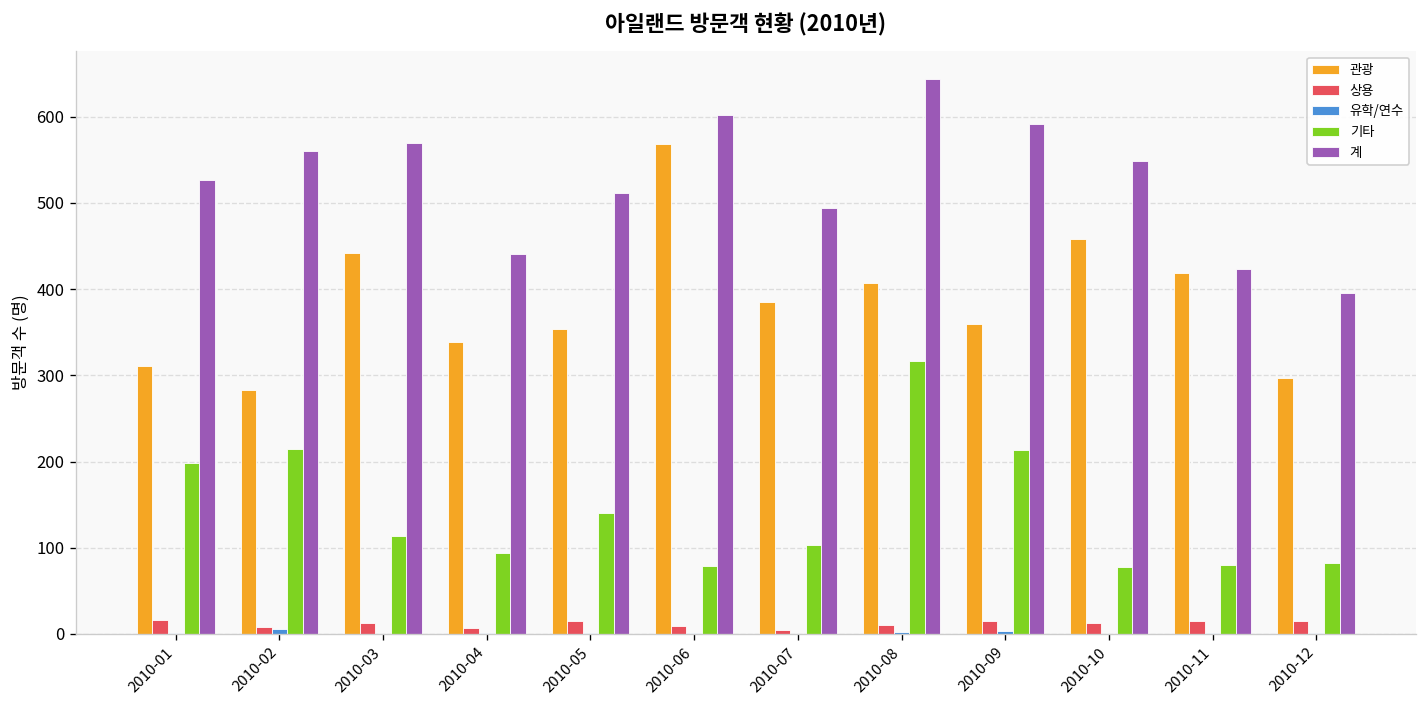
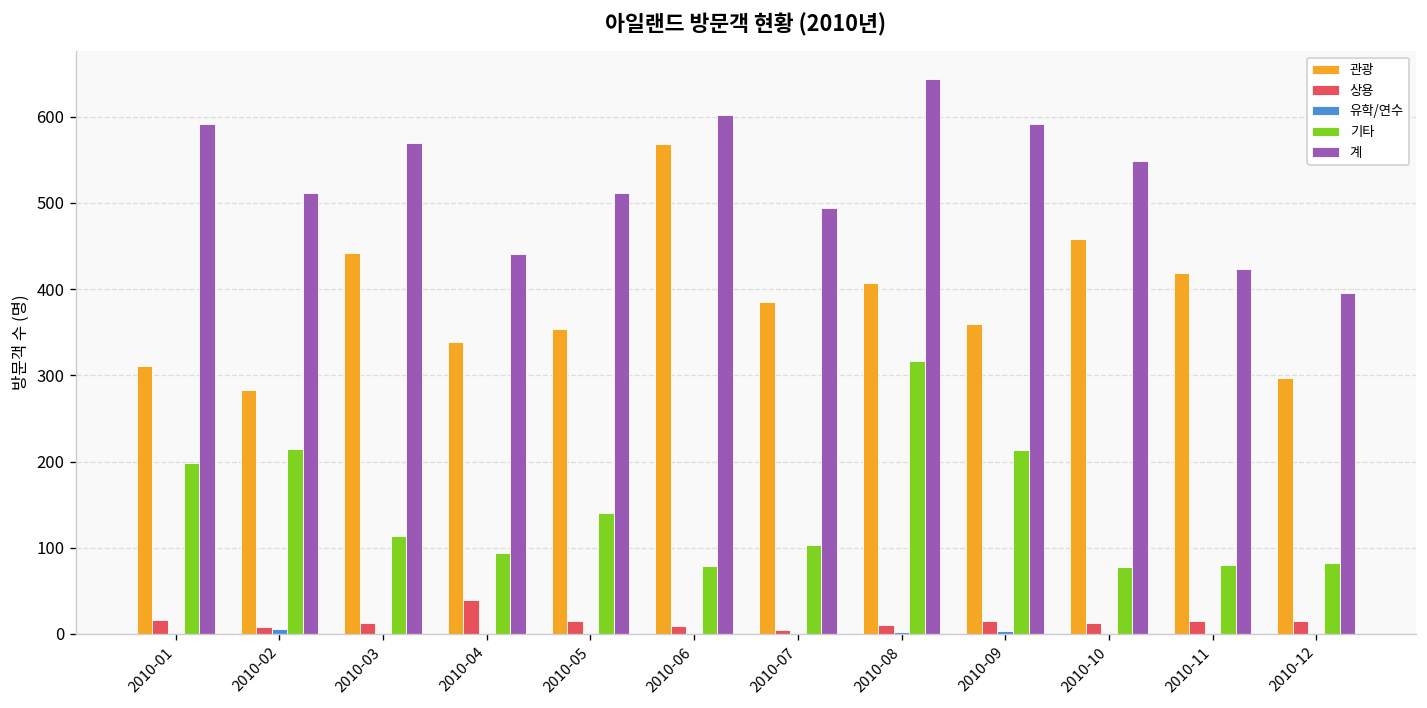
계, 2010-01: 530 -> 590
계, 2010-02: 560 -> 510
상용, 2010-04: 10 -> 40
